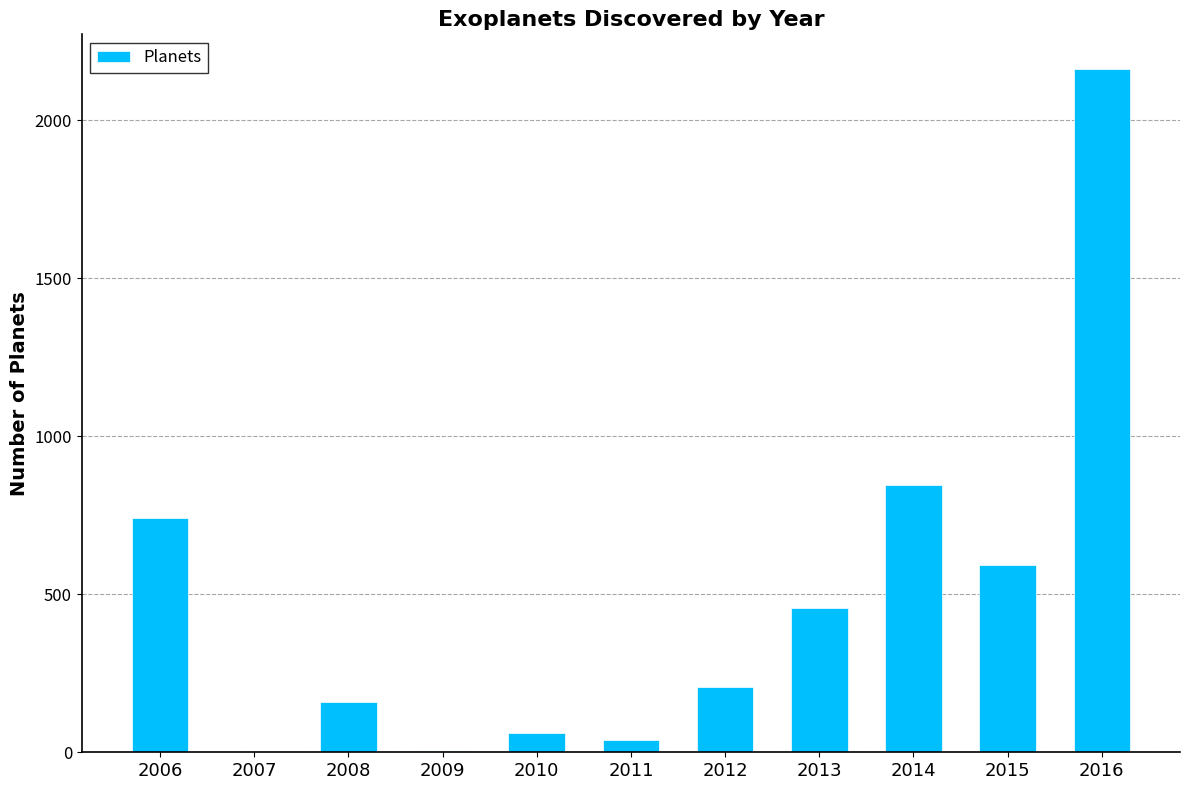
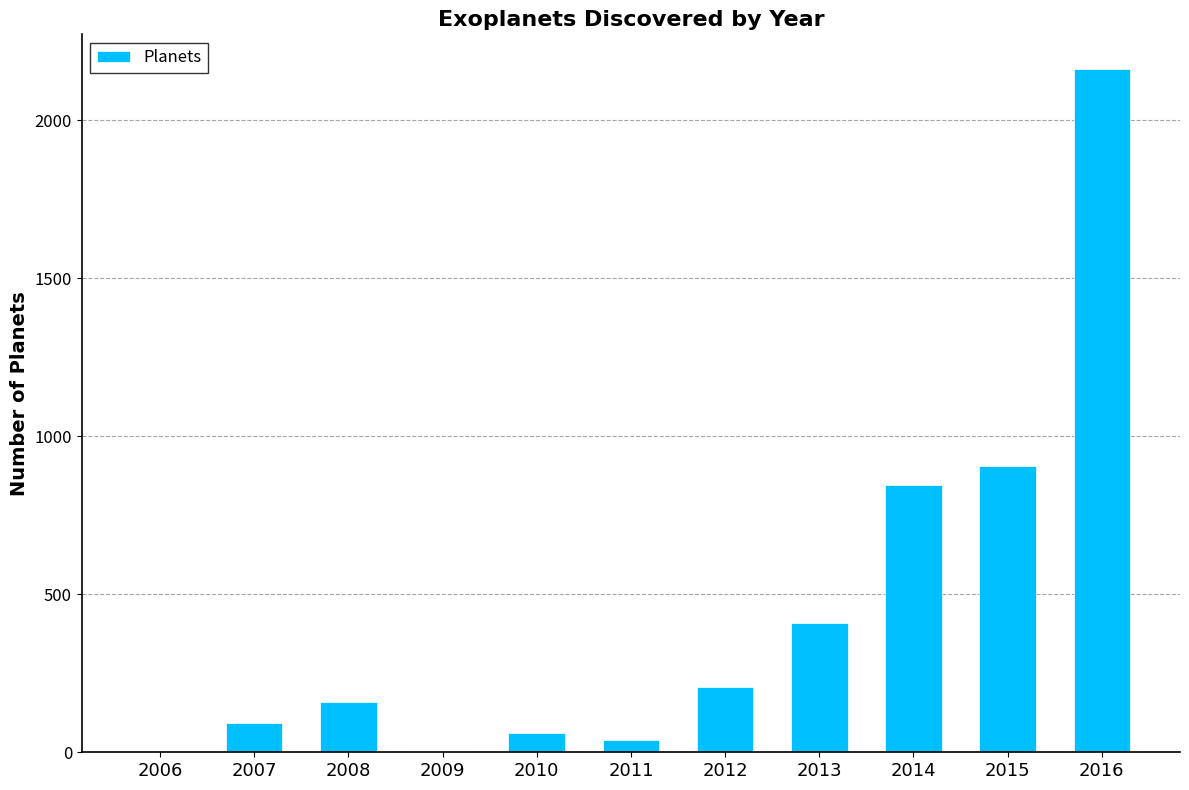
2006: 740 -> 0
2007: 0 -> 90
2013: 460 -> 410
2015: 590 -> 910
